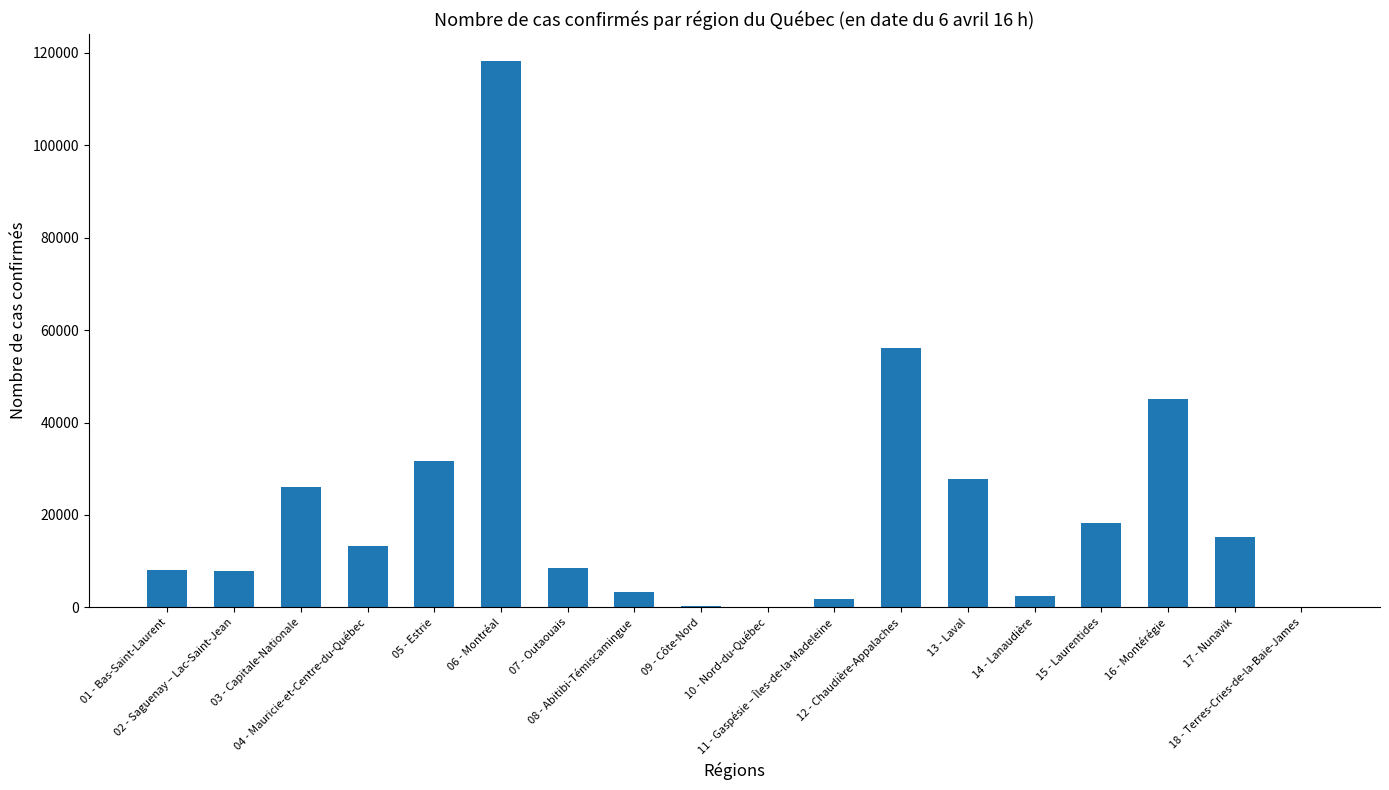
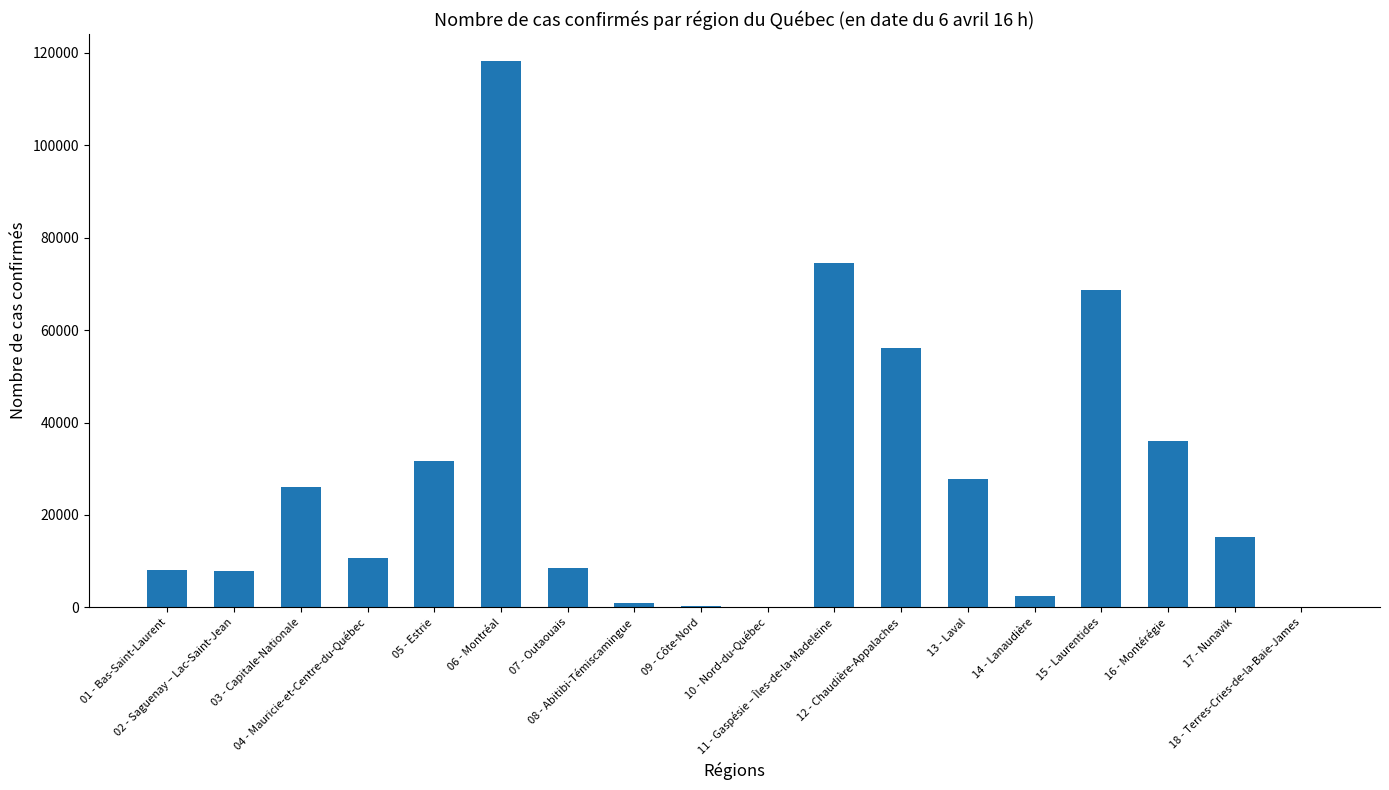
04 - Mauricie-et-Centre-du-Québec: 13000 -> 11000
08 - Abitibi-Témiscamingue: 3000 -> 1000
11 - Gaspésie – Îles-de-la-Madeleine: 2000 -> 75000
15 - Laurentides: 18000 -> 69000
16 - Montérégie: 45000 -> 36000
